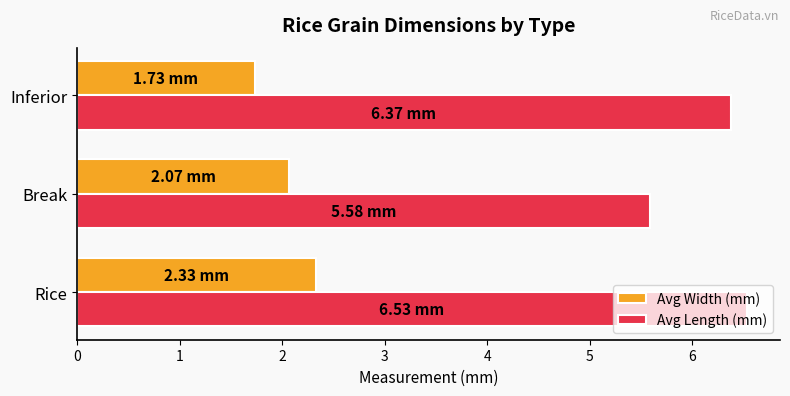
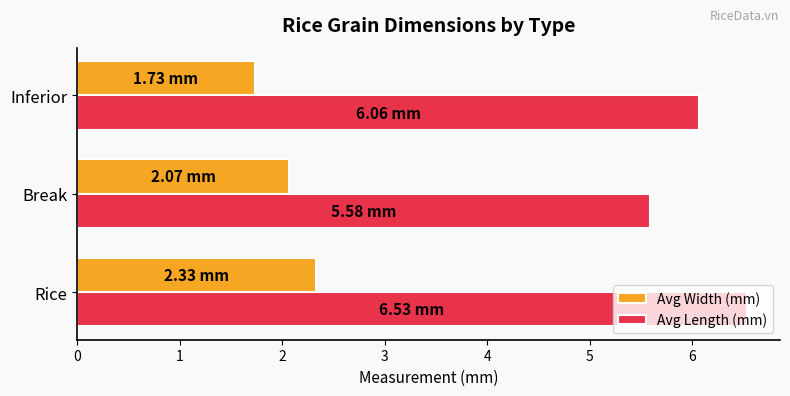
Avg Length (mm), Inferior: 6.37 -> 6.06
